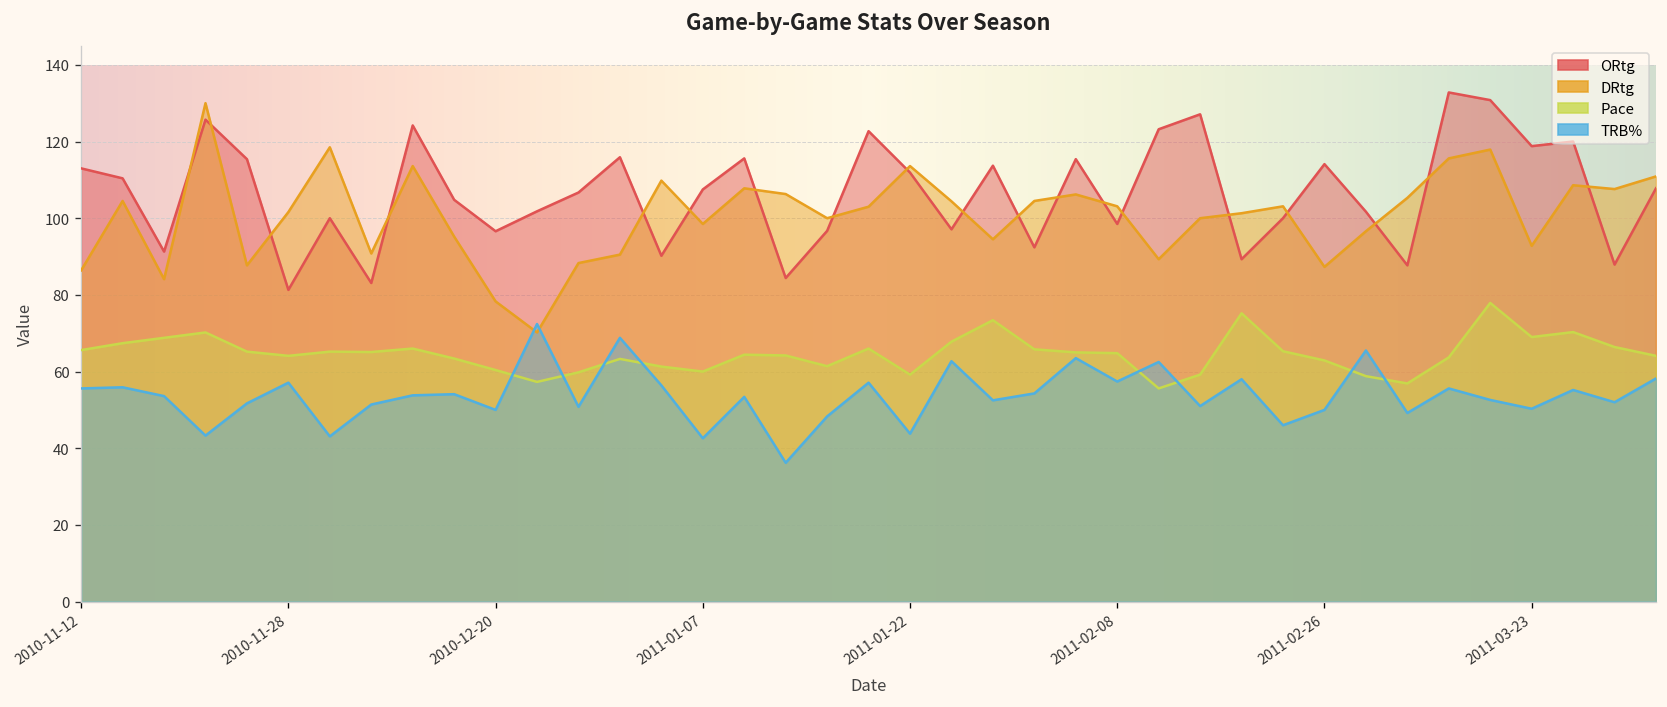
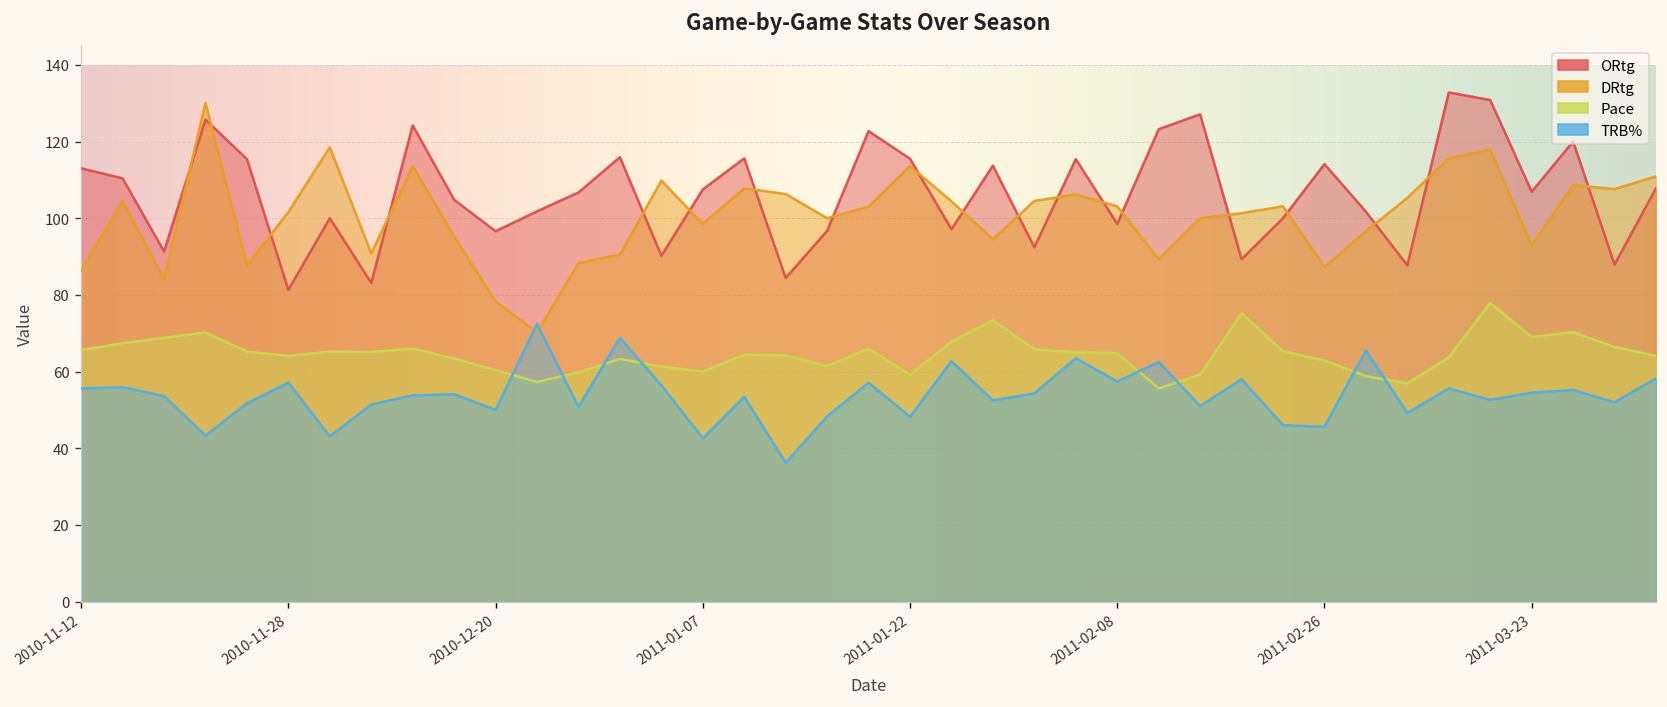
ORtg, 2011-01-22: 112 -> 116
TRB%, 2011-01-22: 44 -> 48
TRB%, 2011-02-26: 50 -> 46
ORtg, 2011-03-23: 119 -> 107
TRB%, 2011-03-23: 50 -> 55
